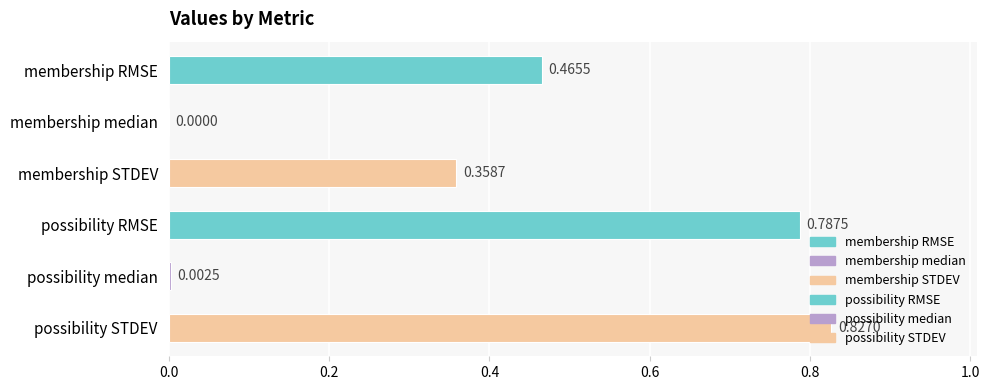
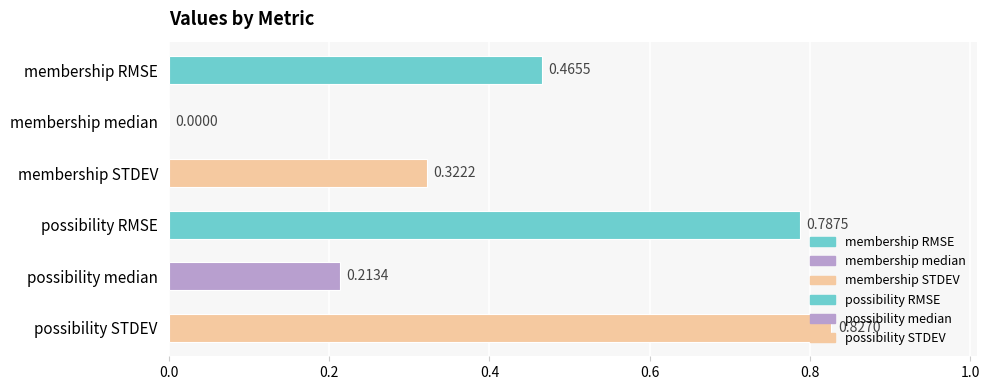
membership STDEV: 0.3587 -> 0.3222
possibility median: 0.0025 -> 0.2134
